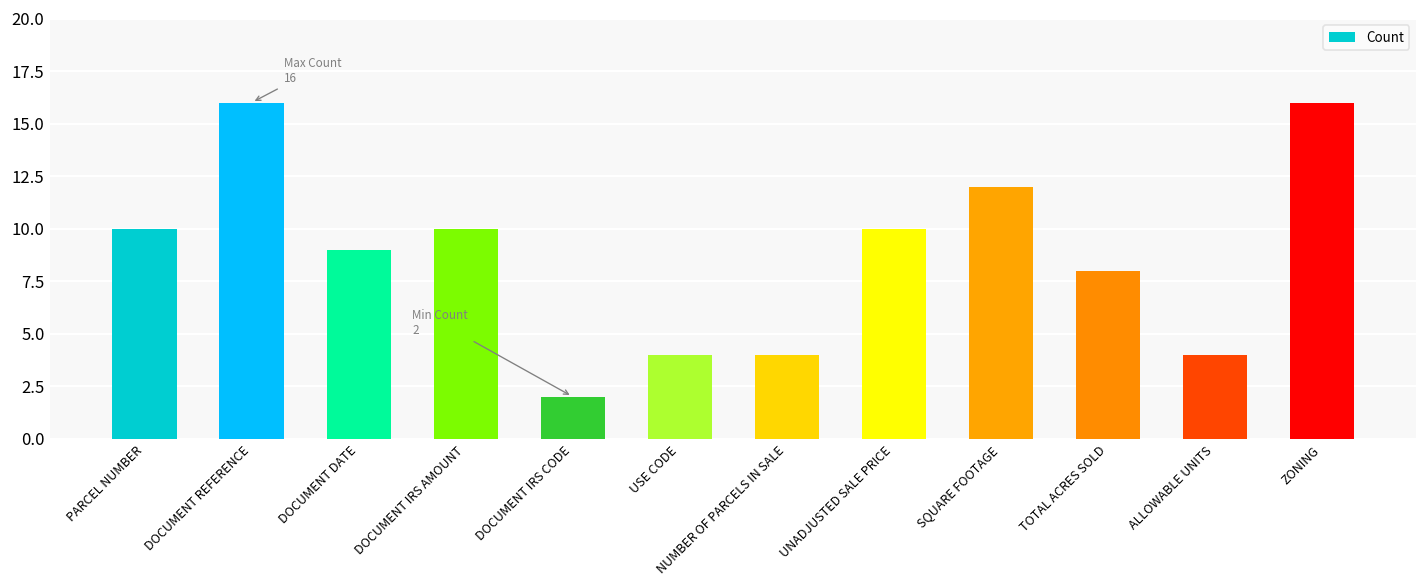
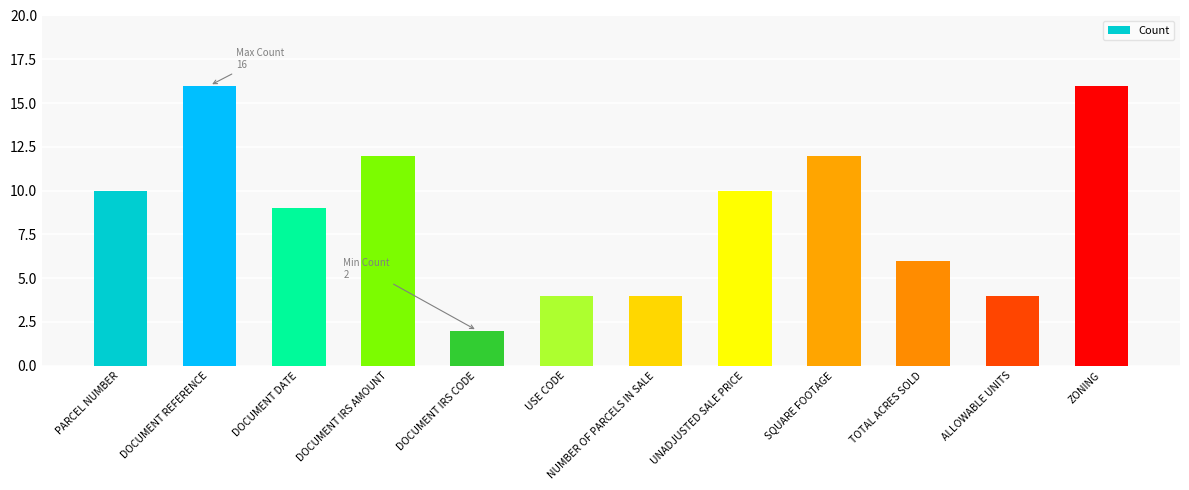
DOCUMENT IRS AMOUNT: 10 -> 12
TOTAL ACRES SOLD: 8 -> 6
